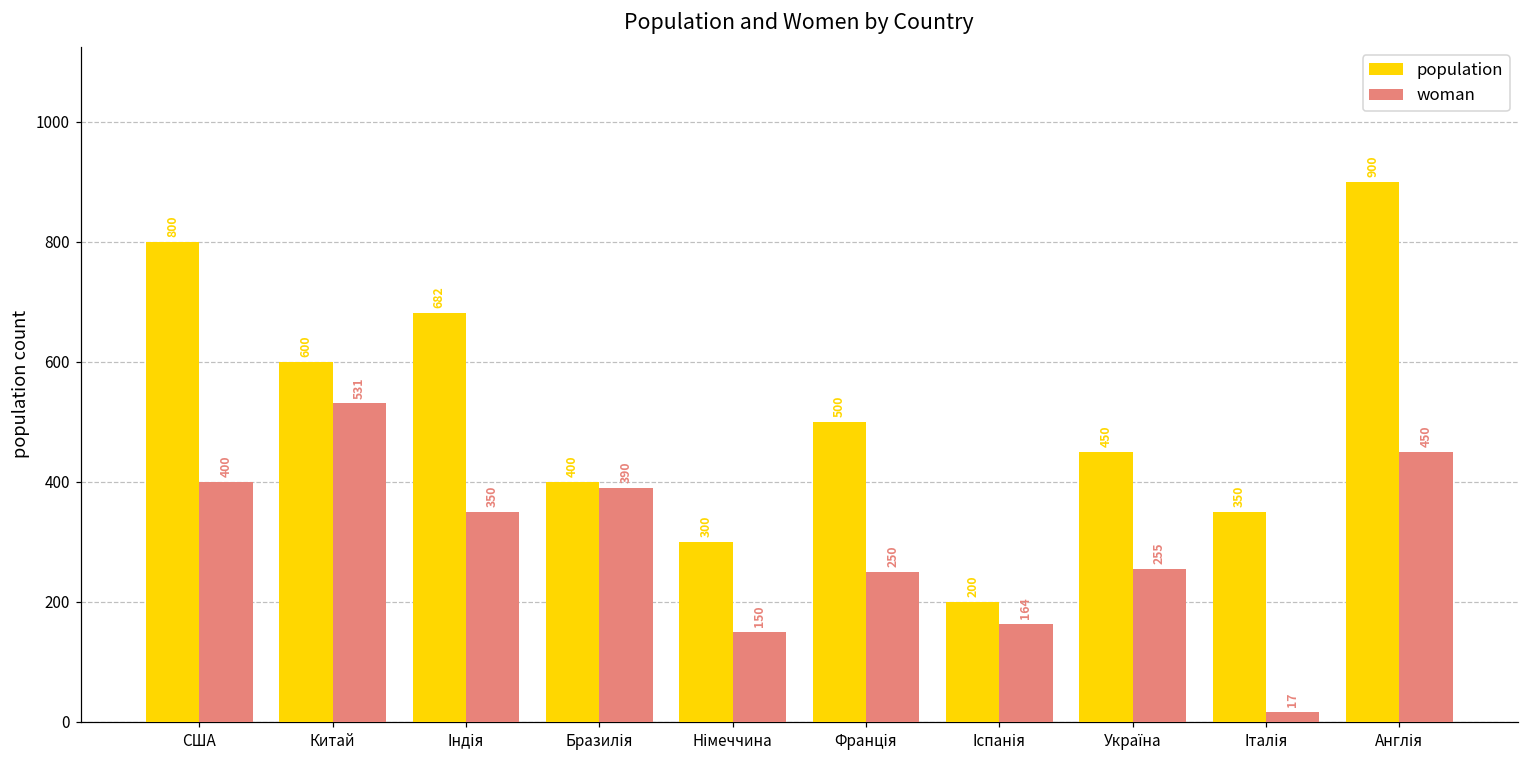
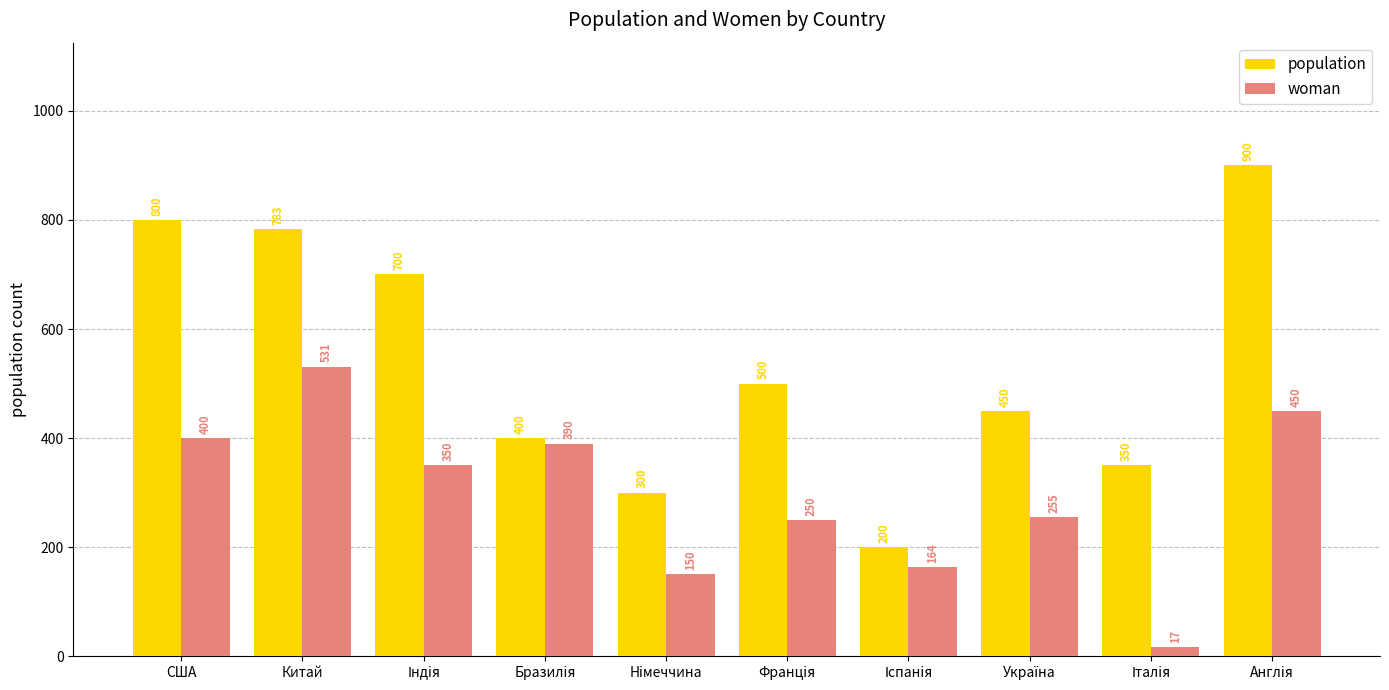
population, Китай: 600 -> 783
population, Індія: 682 -> 700
